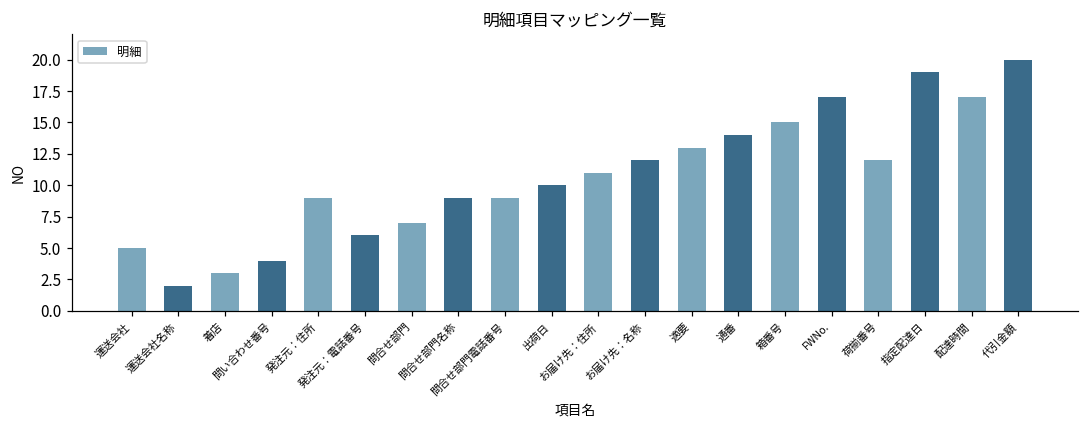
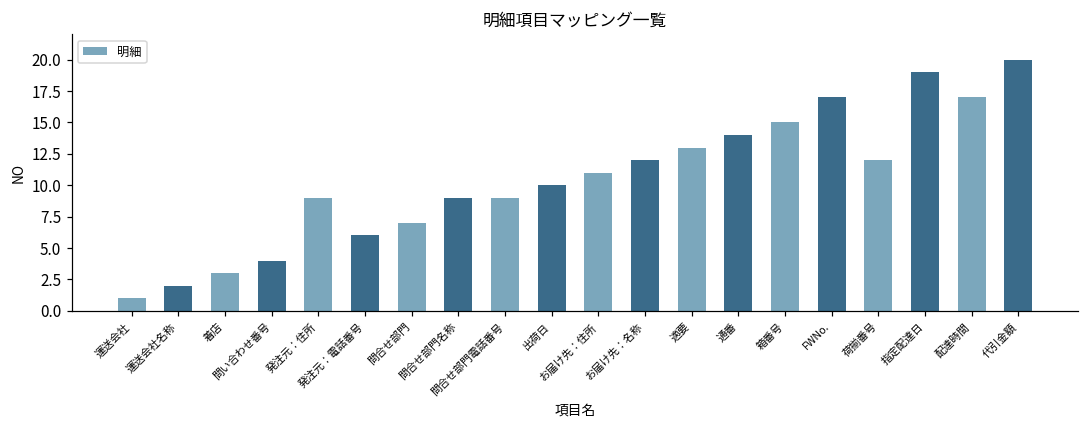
運送会社: 5 -> 1
